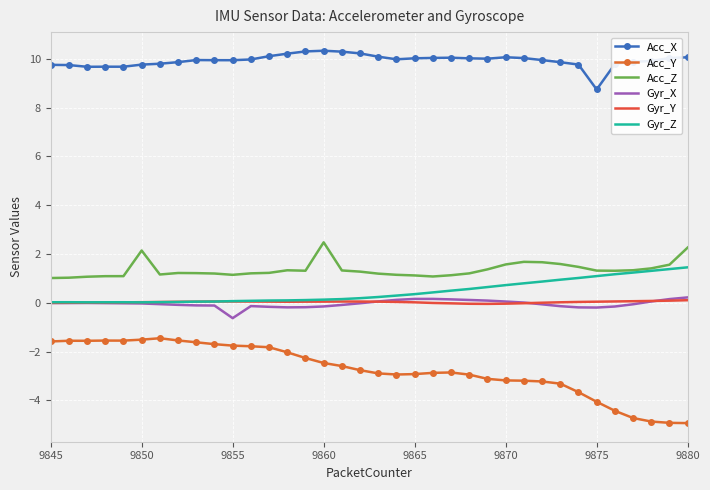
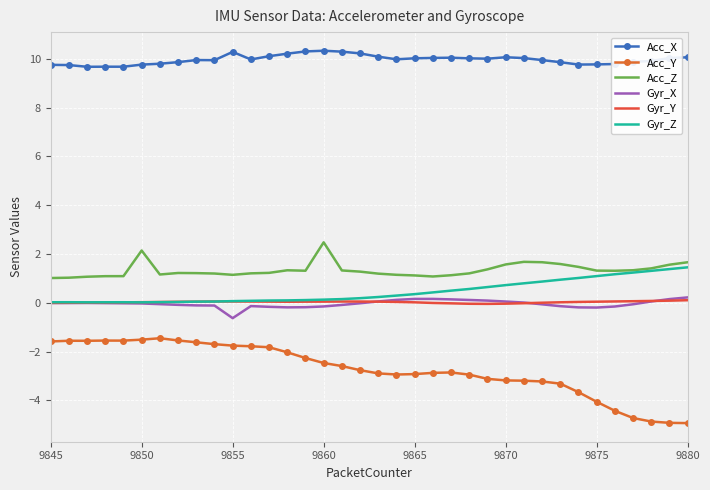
Acc_X, 9855: 9.9 -> 10.3
Acc_X, 9875: 8.7 -> 9.8
Acc_Z, 9880: 2.3 -> 1.7
